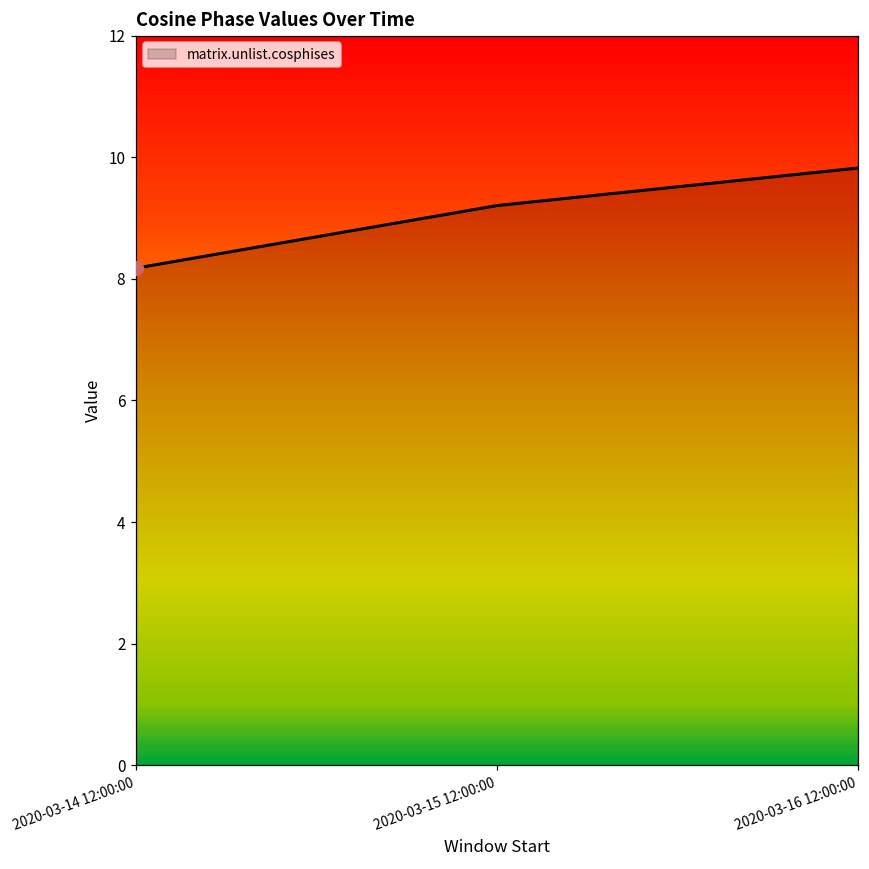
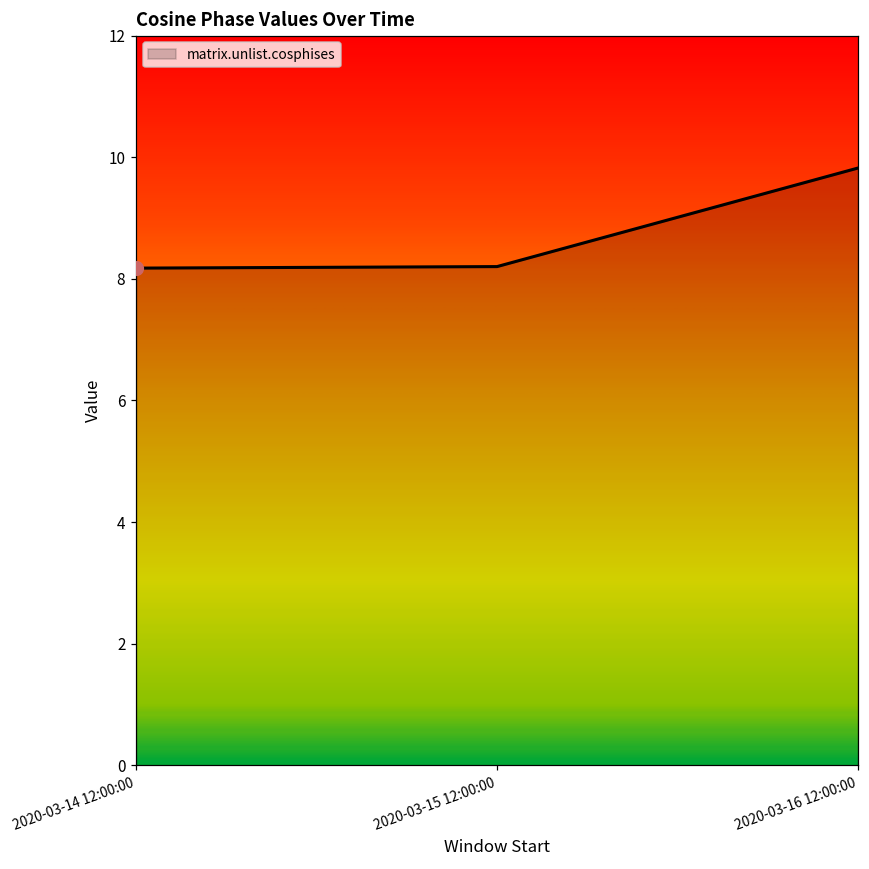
matrix.unlist.cosphises, 2020-03-15 12:00:00: 9.2 -> 8.2
